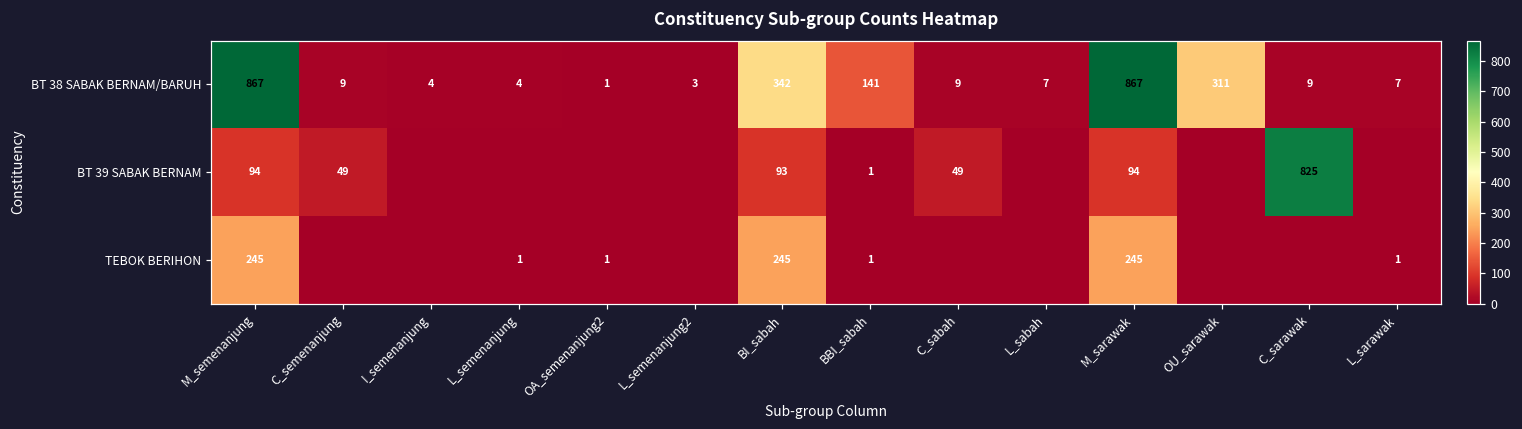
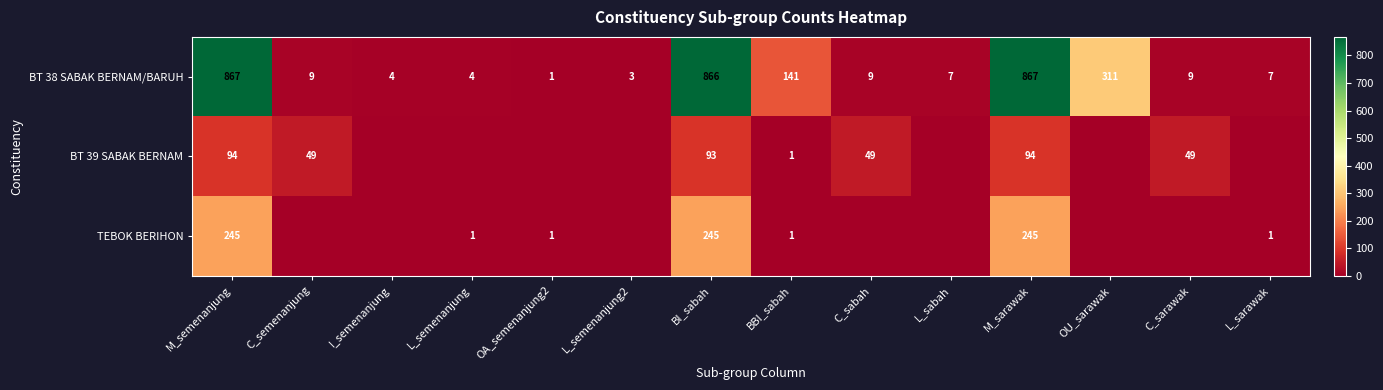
BT 38 SABAK BERNAM/BARUH, BI_sabah: 342 -> 866
BT 39 SABAK BERNAM, C_sarawak: 825 -> 49
